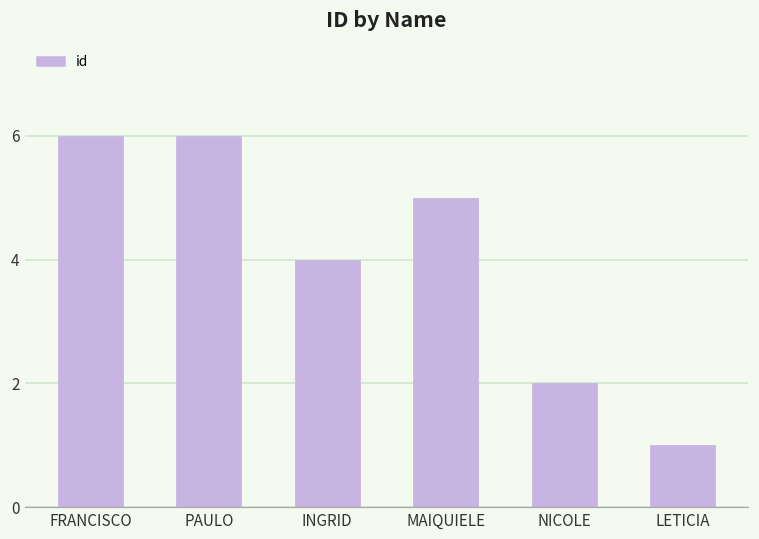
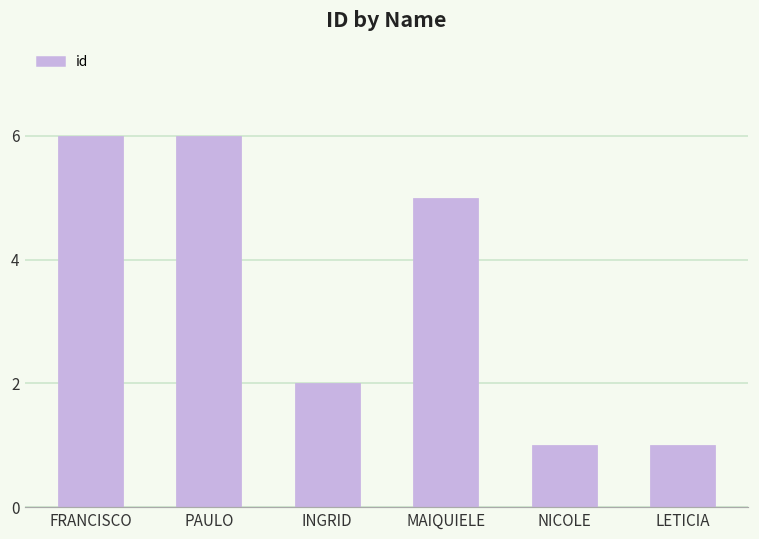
INGRID: 4 -> 2
NICOLE: 2 -> 1
